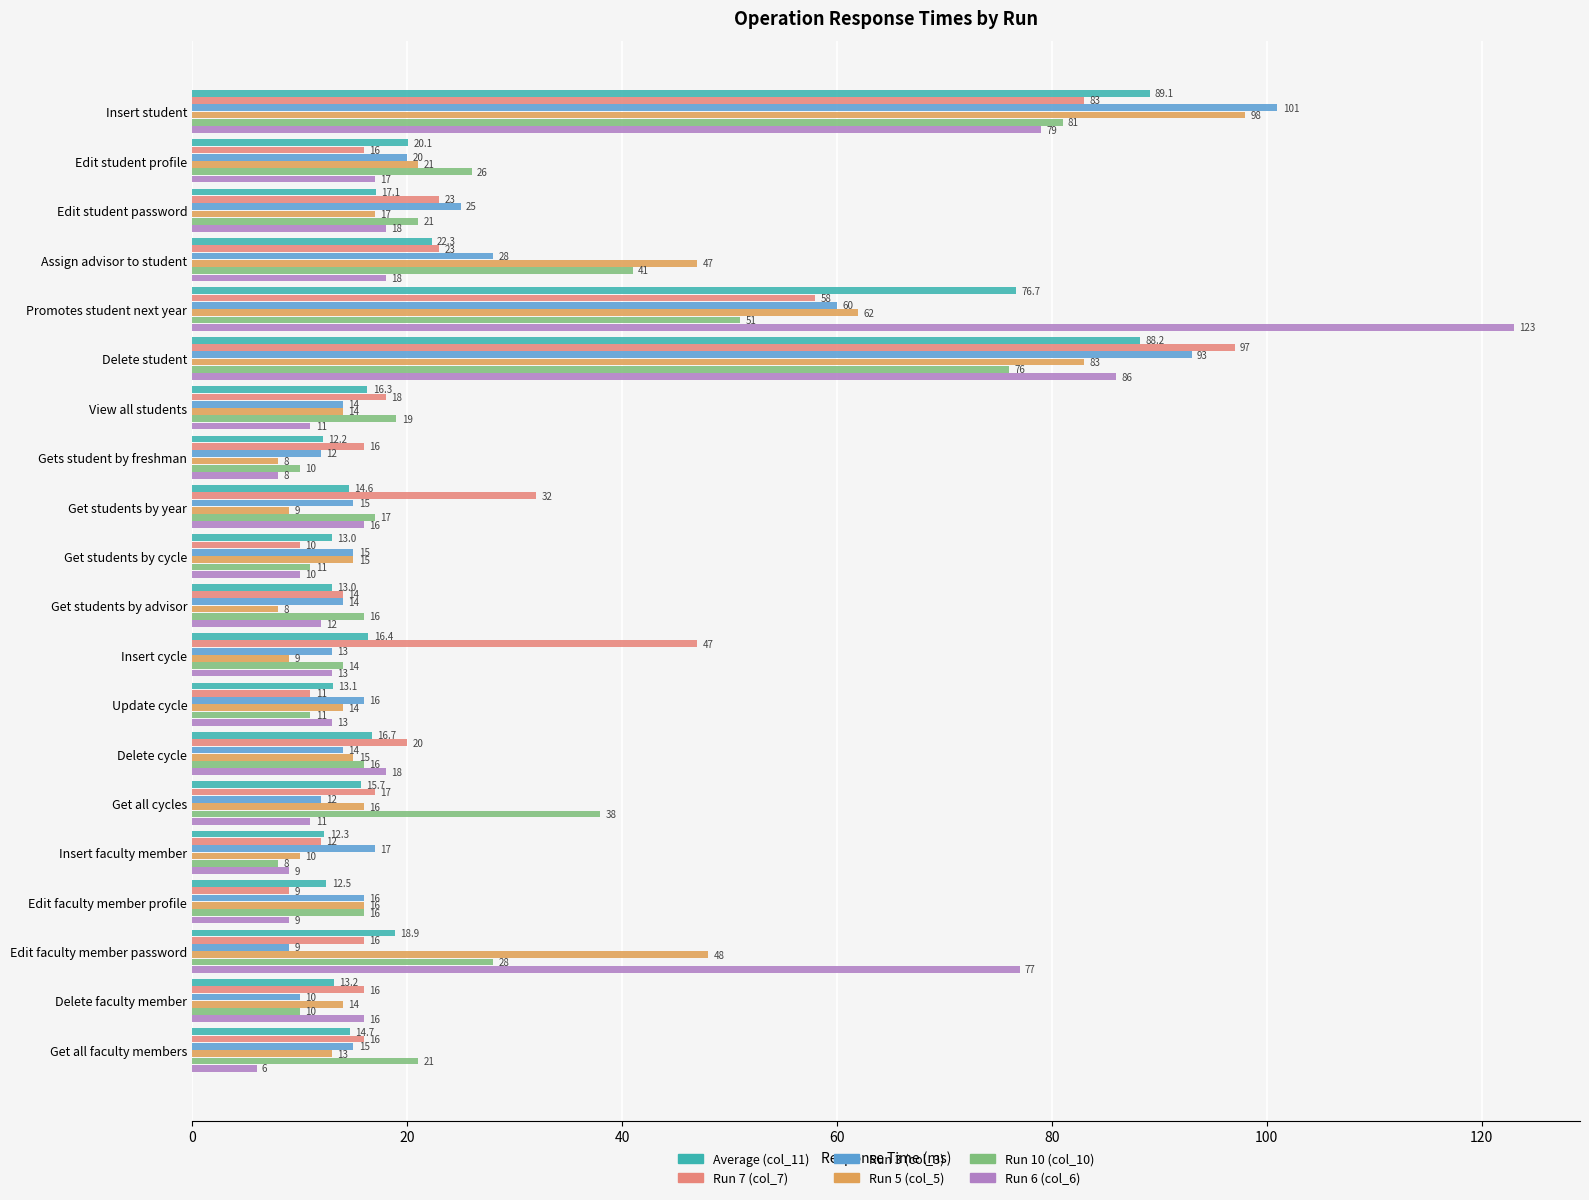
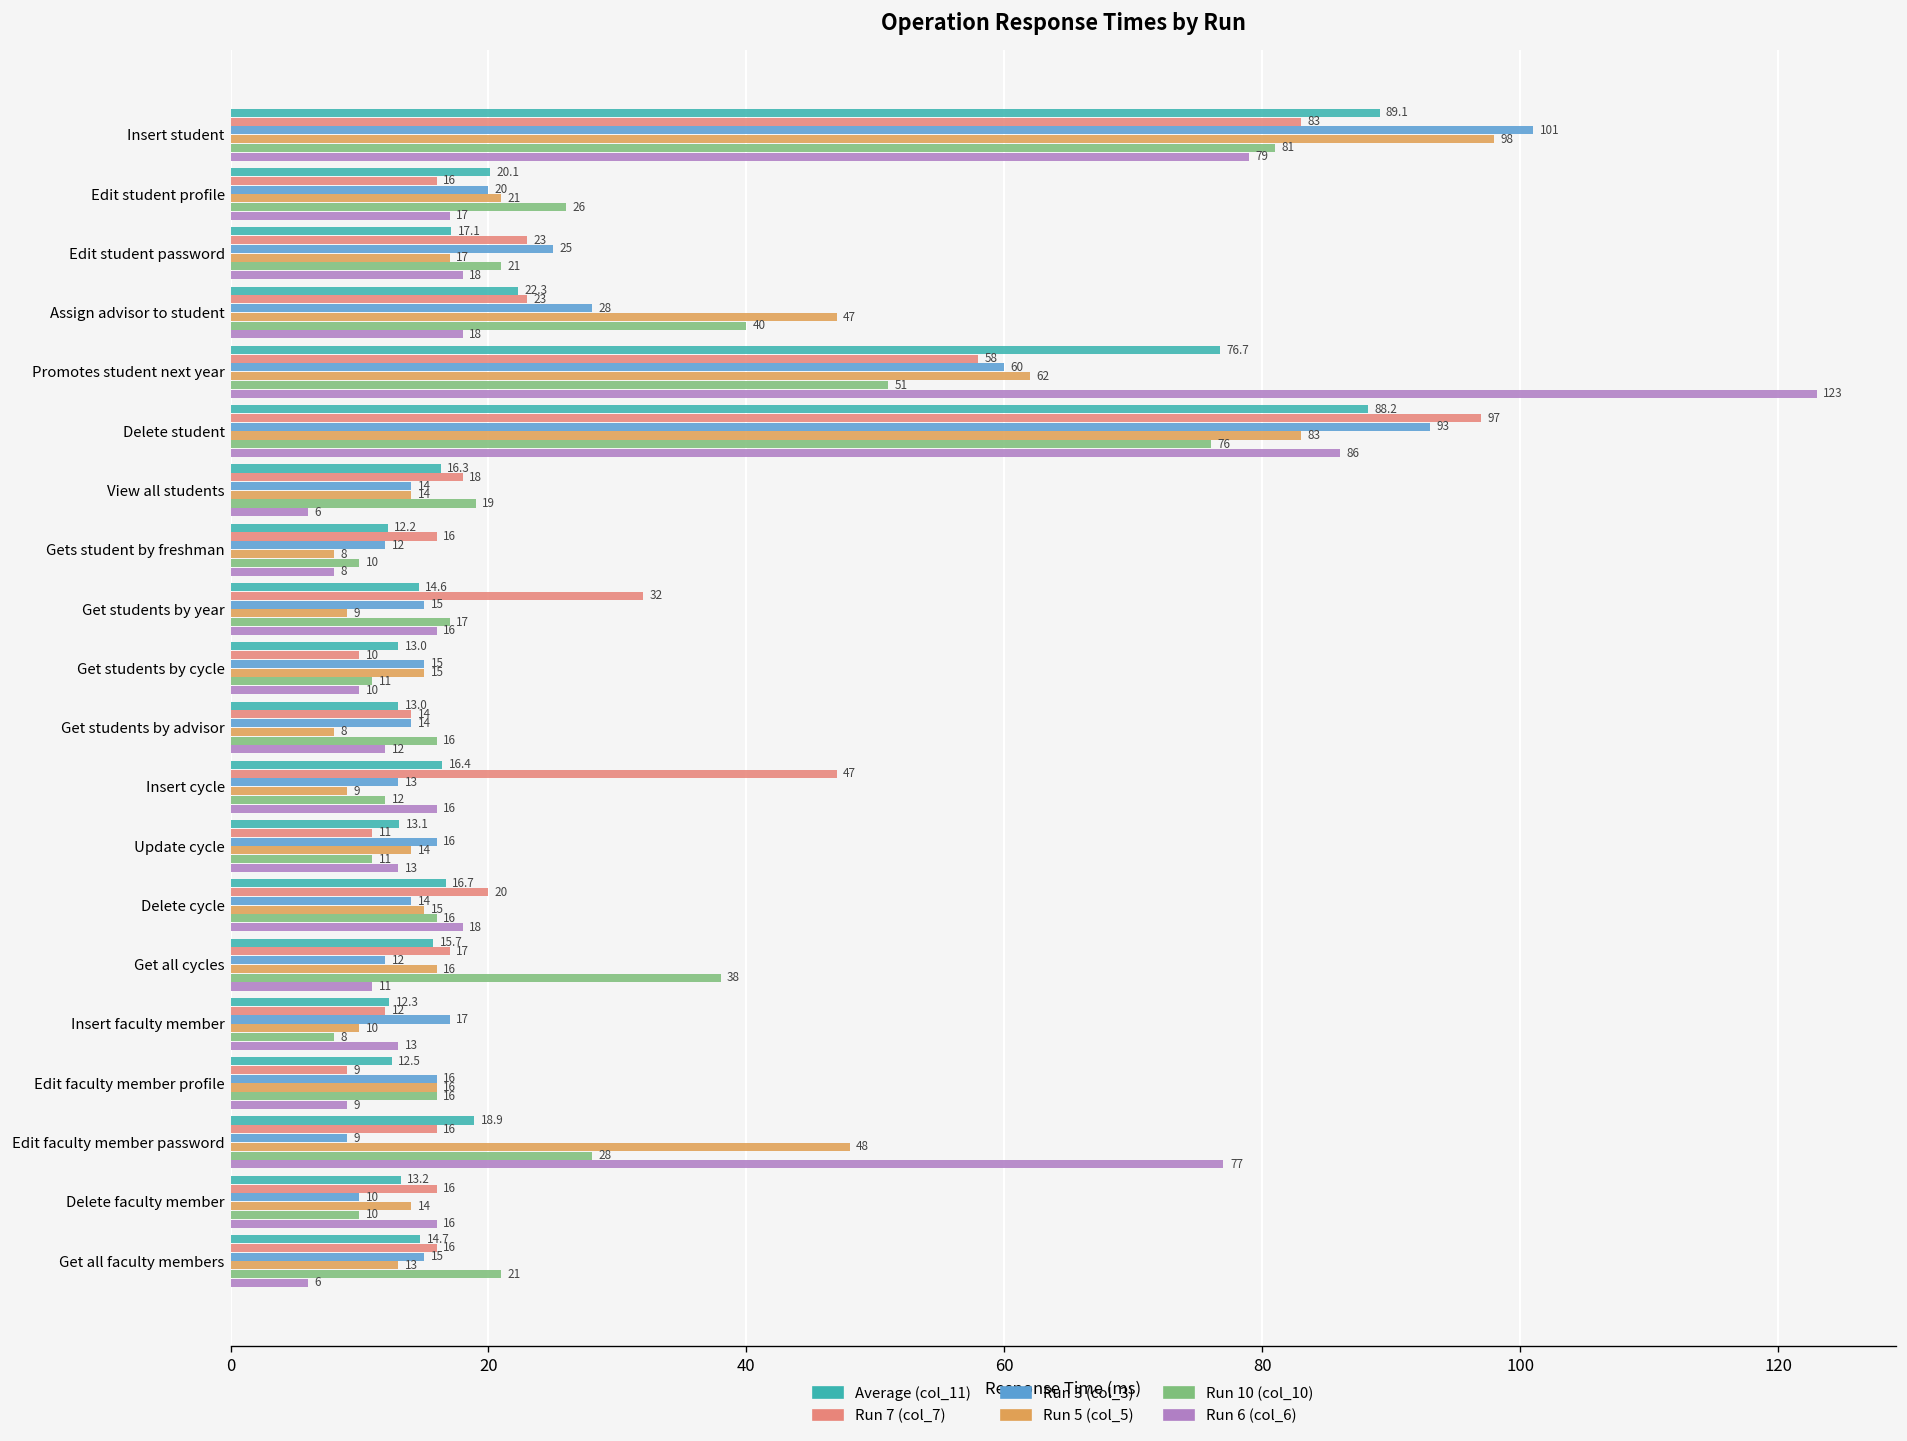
Run 10 (col_10), Assign advisor to student: 41 -> 40
Run 6 (col_6), View all students: 11 -> 6
Run 10 (col_10), Insert cycle: 14 -> 12
Run 6 (col_6), Insert cycle: 13 -> 16
Run 6 (col_6), Insert faculty member: 9 -> 13
